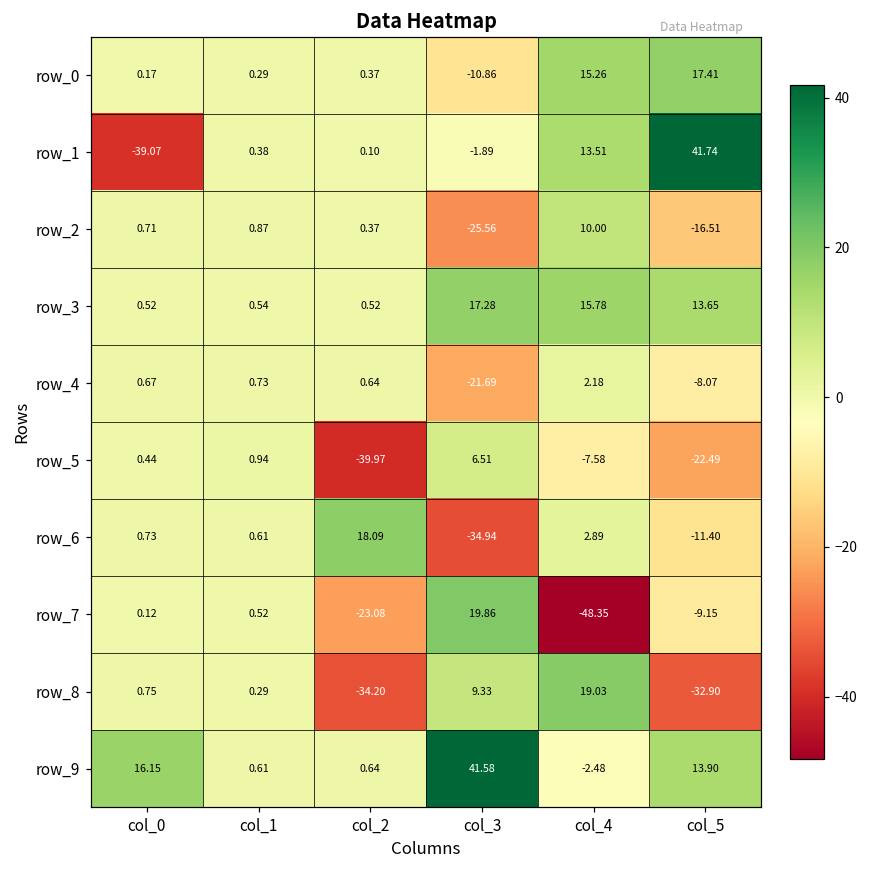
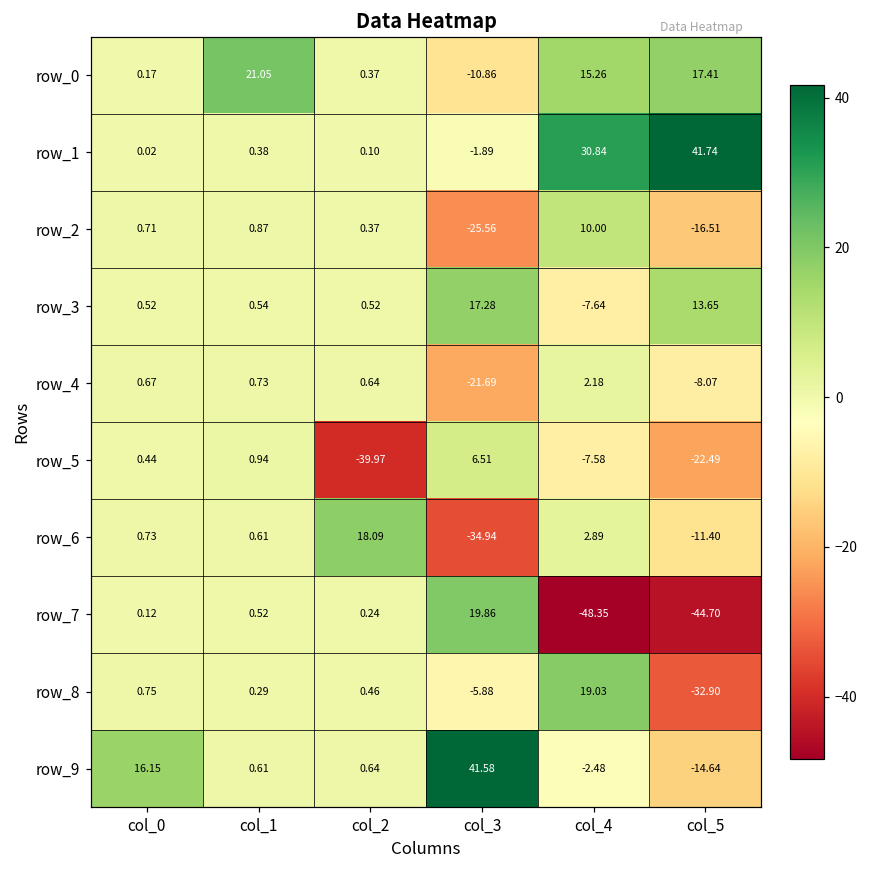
row_0, col_1: 0.29 -> 21.05
row_1, col_0: -39.07 -> 0.02
row_1, col_4: 13.51 -> 30.84
row_3, col_4: 15.78 -> -7.64
row_7, col_2: -23.08 -> 0.24
row_7, col_5: -9.15 -> -44.70
row_8, col_2: -34.20 -> 0.46
row_8, col_3: 9.33 -> -5.88
row_9, col_5: 13.90 -> -14.64
